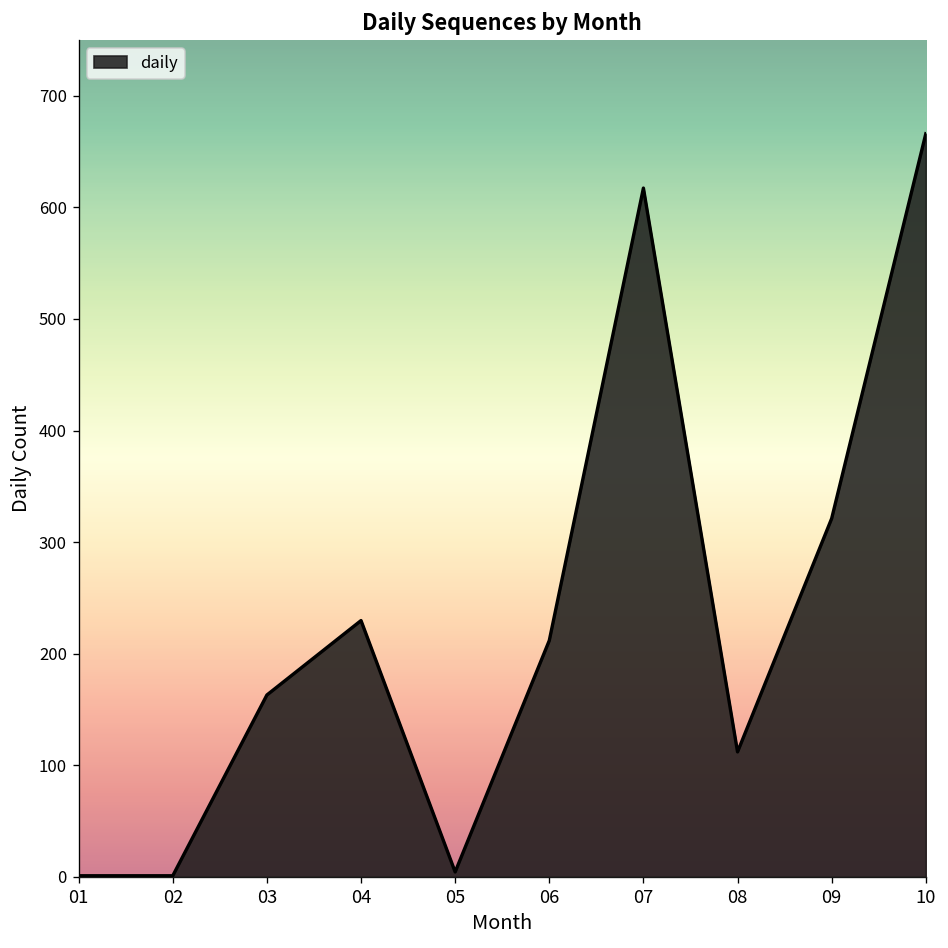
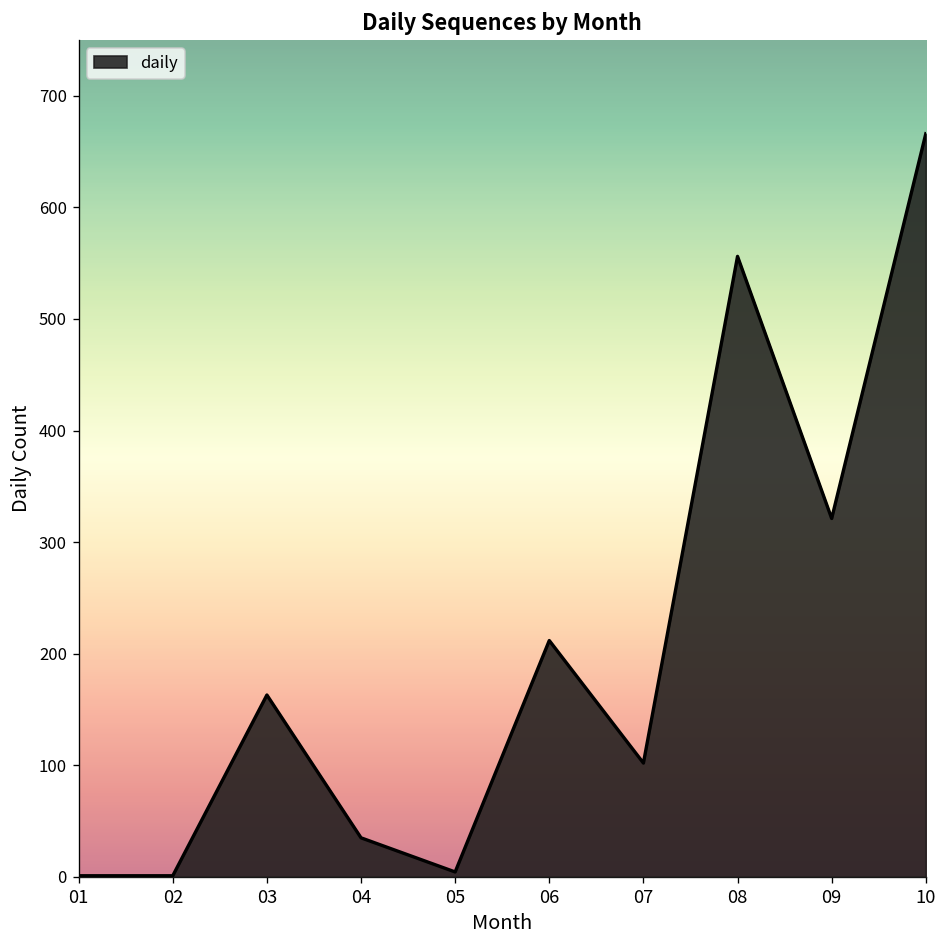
04: 230 -> 40
07: 620 -> 100
08: 110 -> 560
